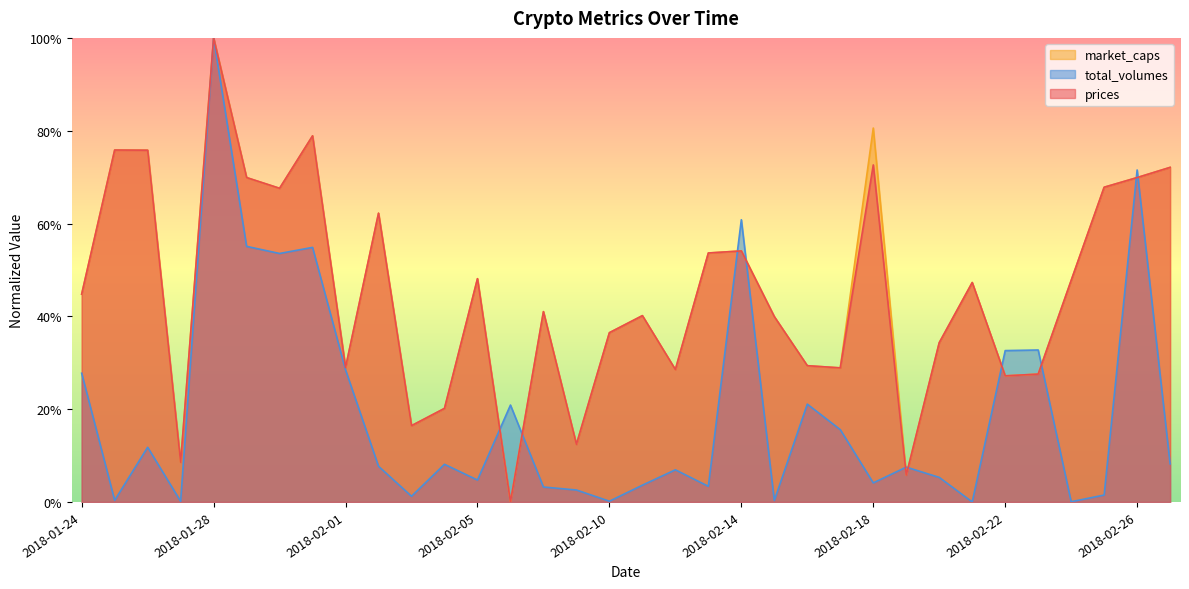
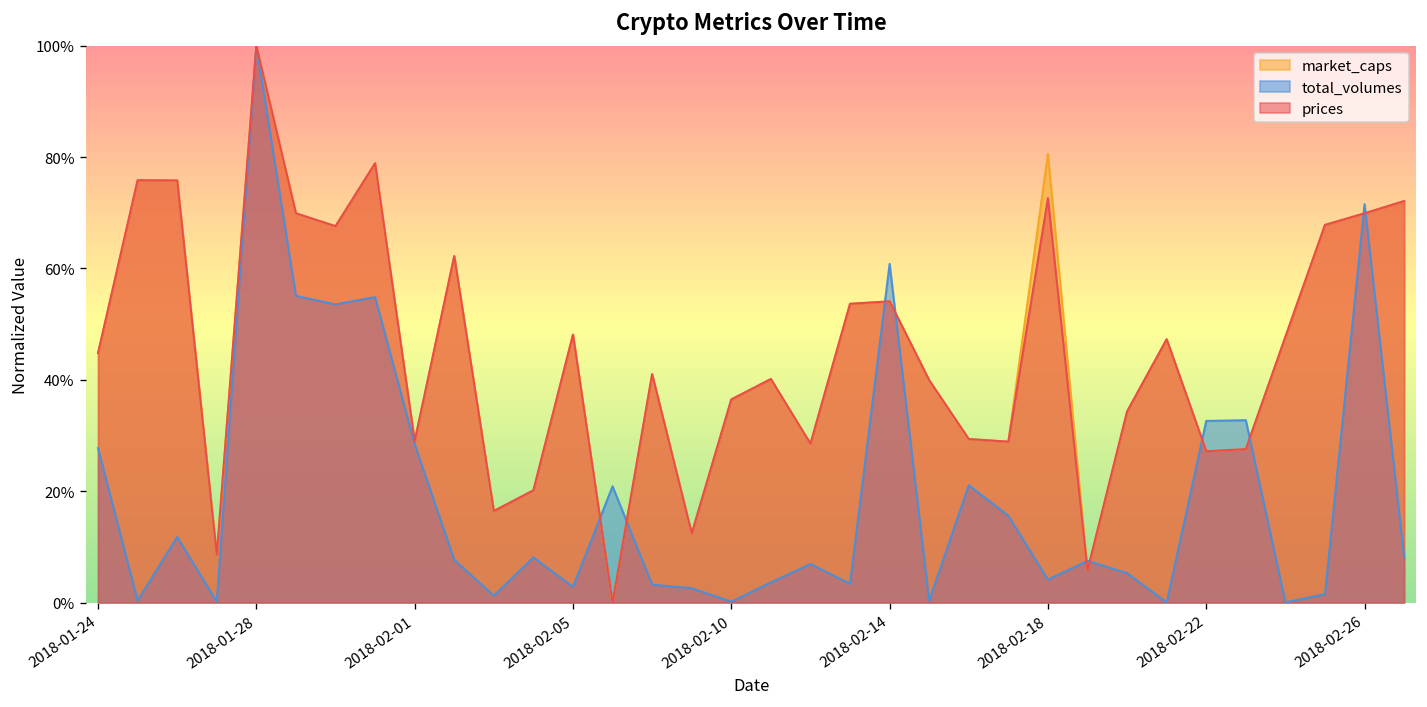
total_volumes, 2018-02-05: 5% -> 3%
